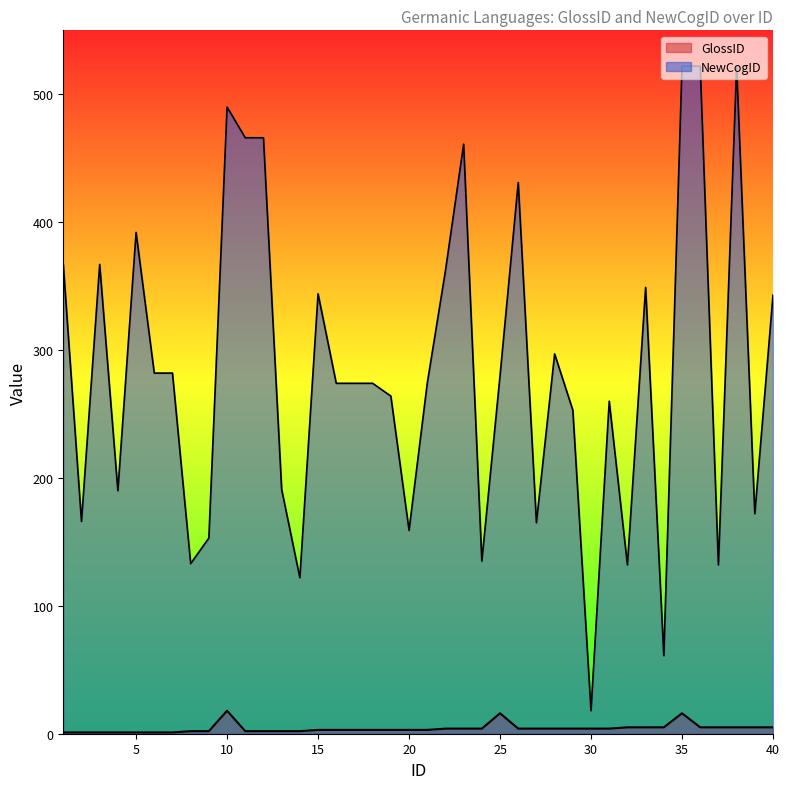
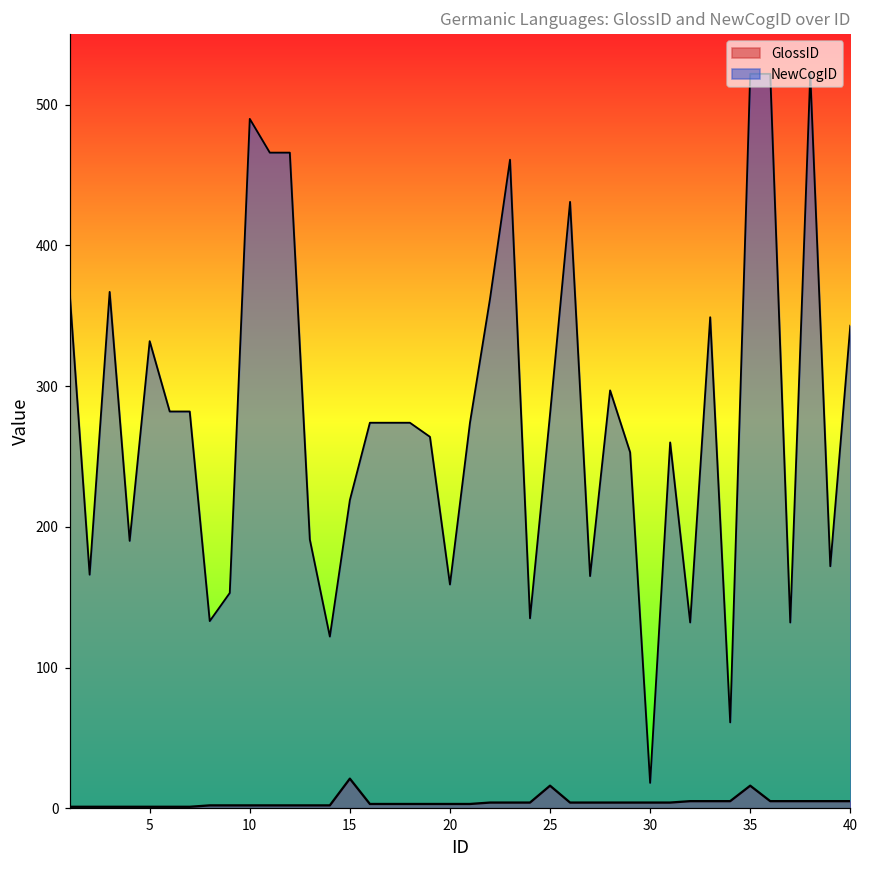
NewCogID, 5: 392 -> 332
GlossID, 10: 18 -> 2
GlossID, 15: 3 -> 21
NewCogID, 15: 344 -> 219
